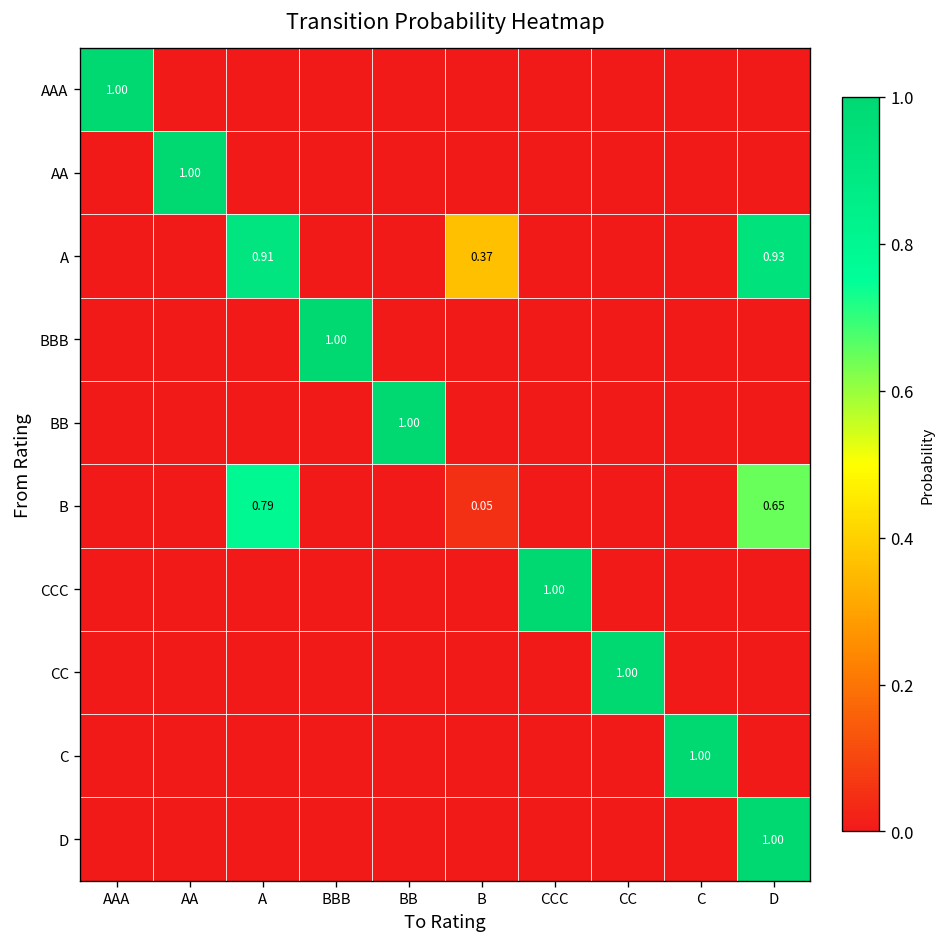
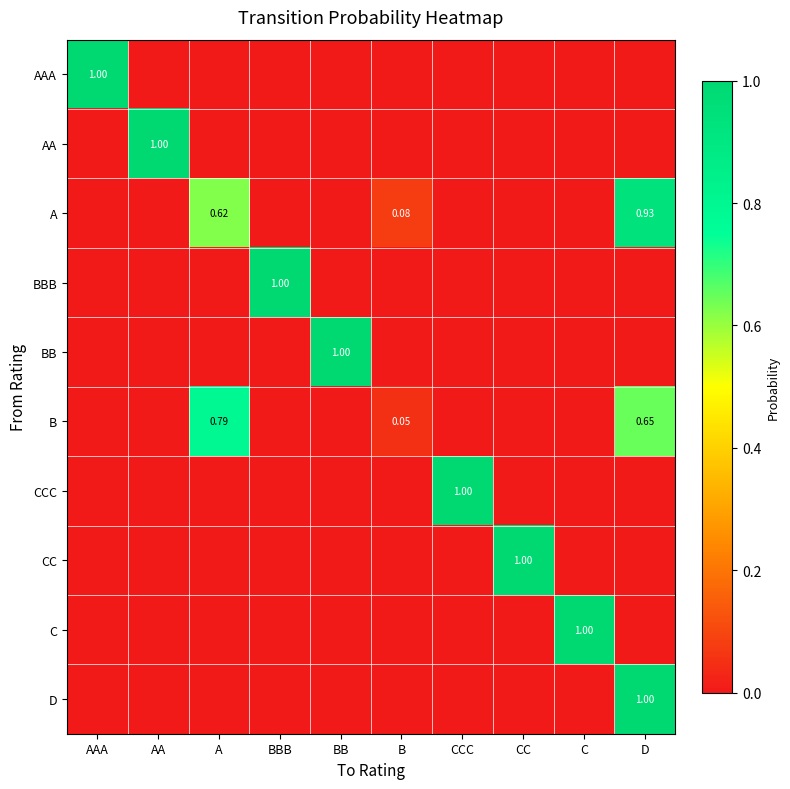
A, A: 0.91 -> 0.62
A, B: 0.37 -> 0.08
